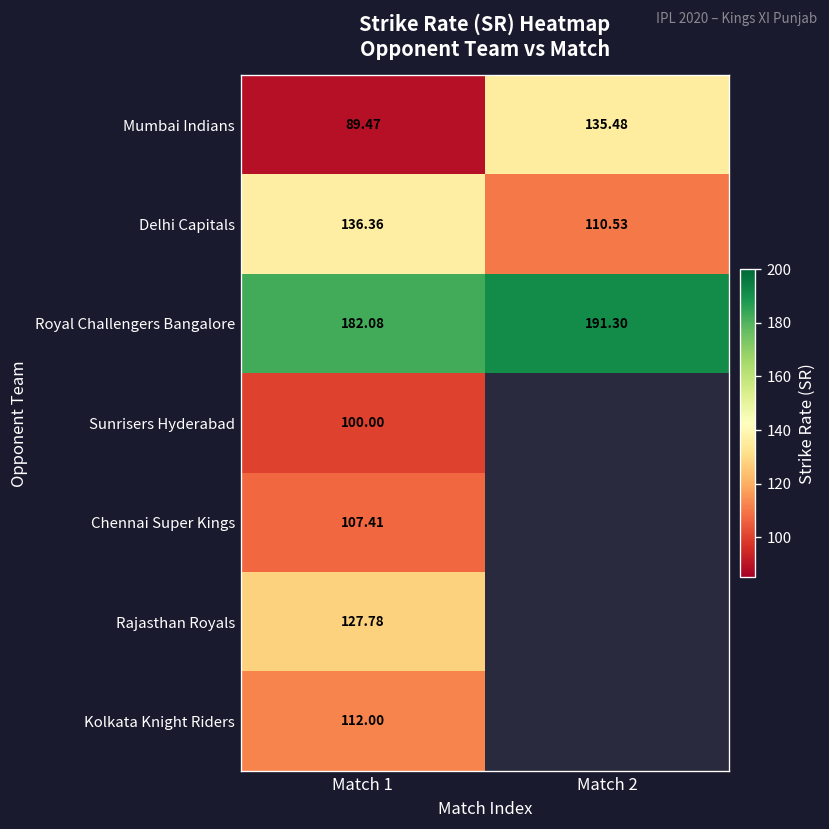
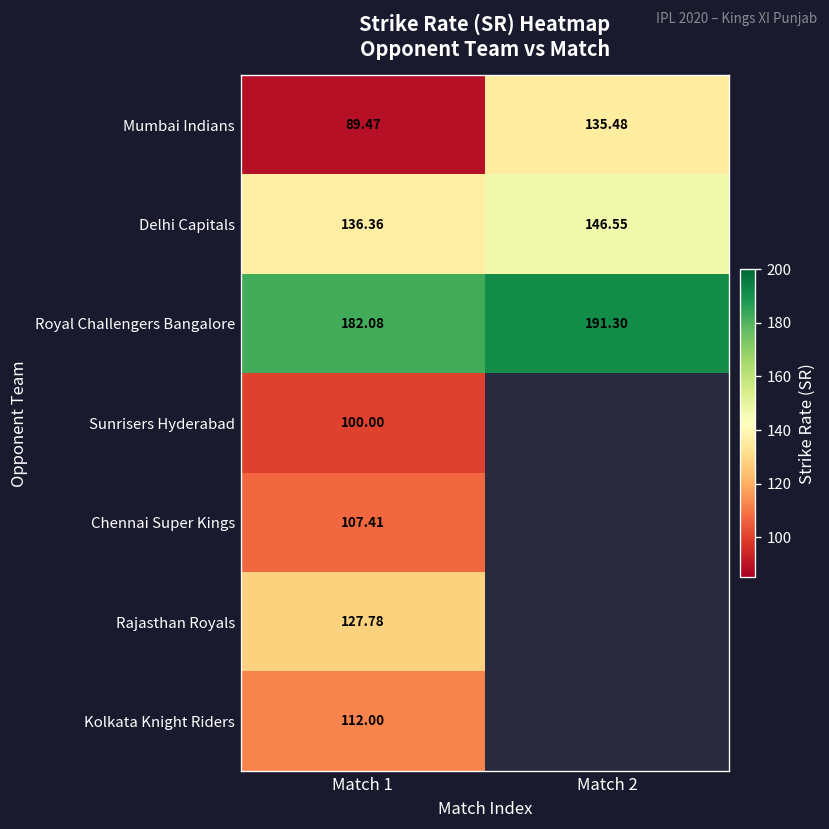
Delhi Capitals, Match 2: 110.53 -> 146.55
